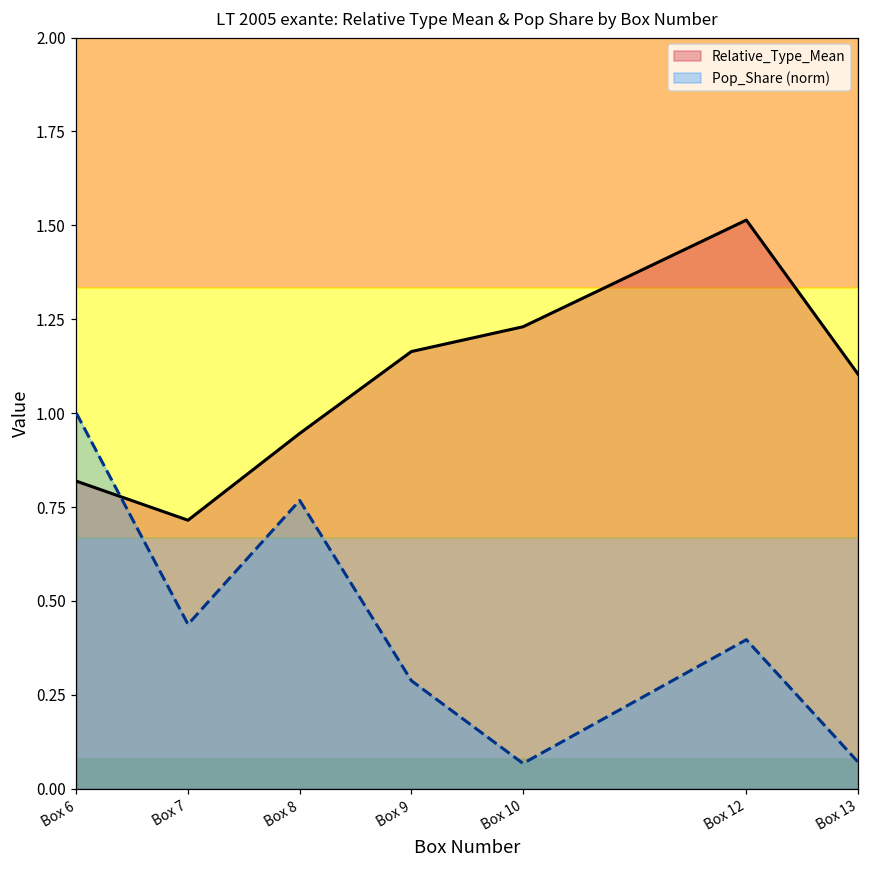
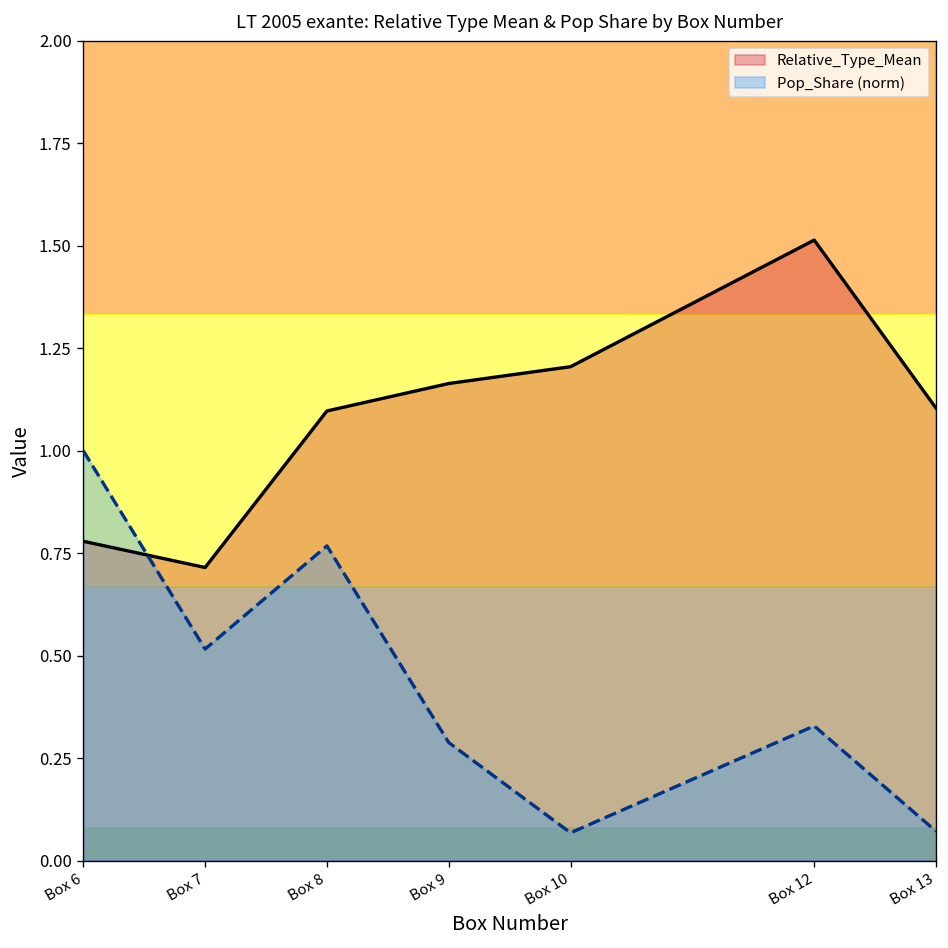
Relative_Type_Mean, Box 6: 0.82 -> 0.78
Pop_Share (norm), Box 7: 0.44 -> 0.52
Relative_Type_Mean, Box 8: 0.95 -> 1.10
Relative_Type_Mean, Box 10: 1.23 -> 1.21
Pop_Share (norm), Box 12: 0.40 -> 0.33
